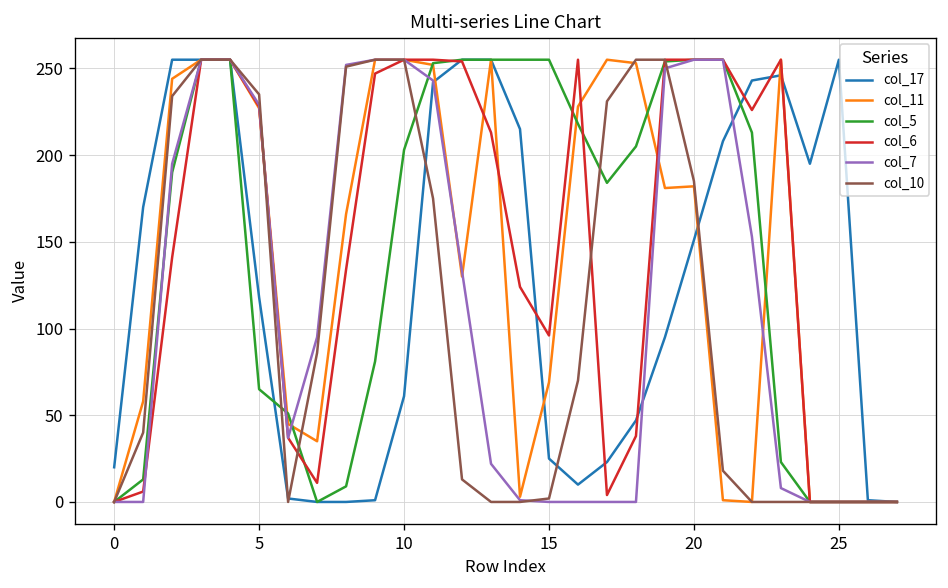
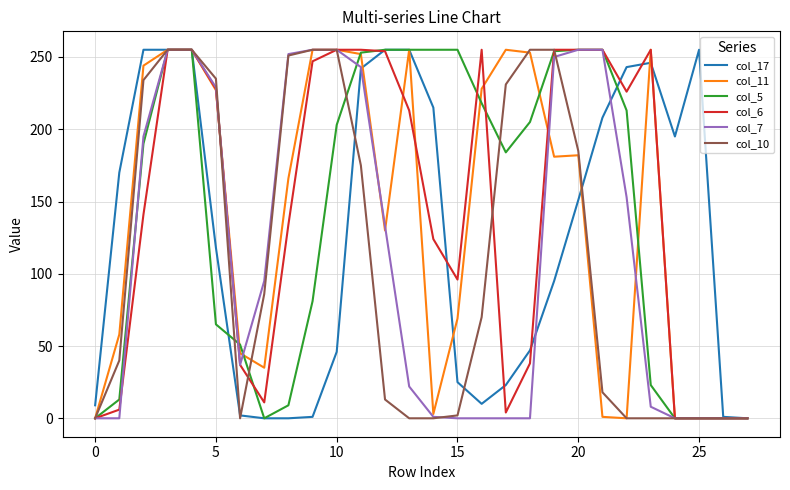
col_17, 0: 20 -> 9
col_17, 10: 61 -> 46
